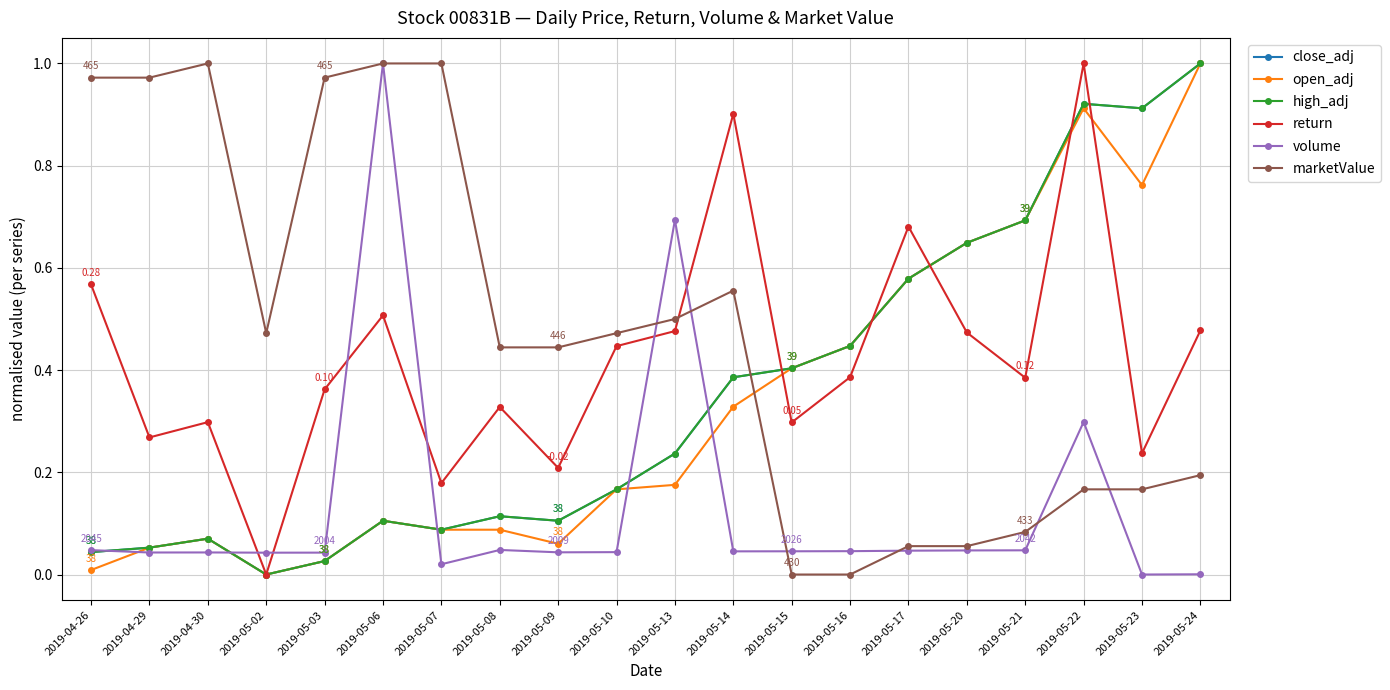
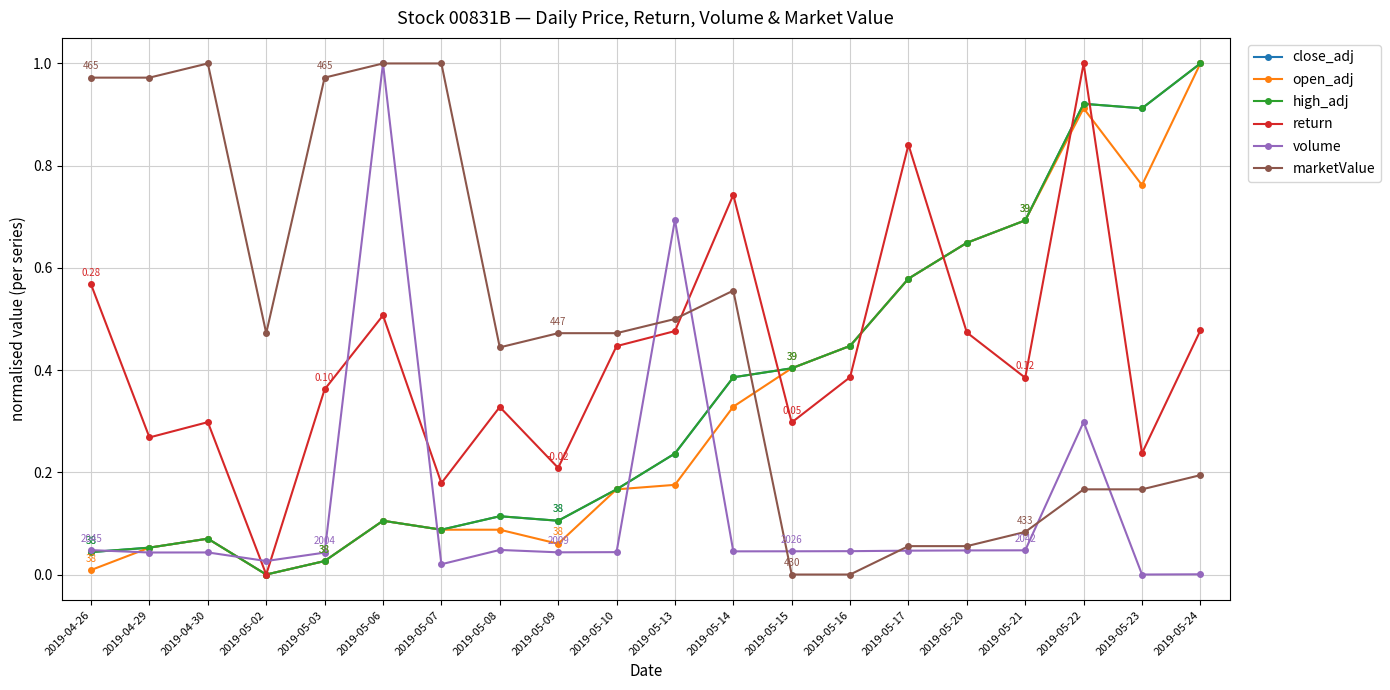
volume, 2019-05-02: 0.04 -> 0.03
marketValue, 2019-05-09: 446 -> 447
return, 2019-05-14: 0.90 -> 0.74
return, 2019-05-17: 0.68 -> 0.84
